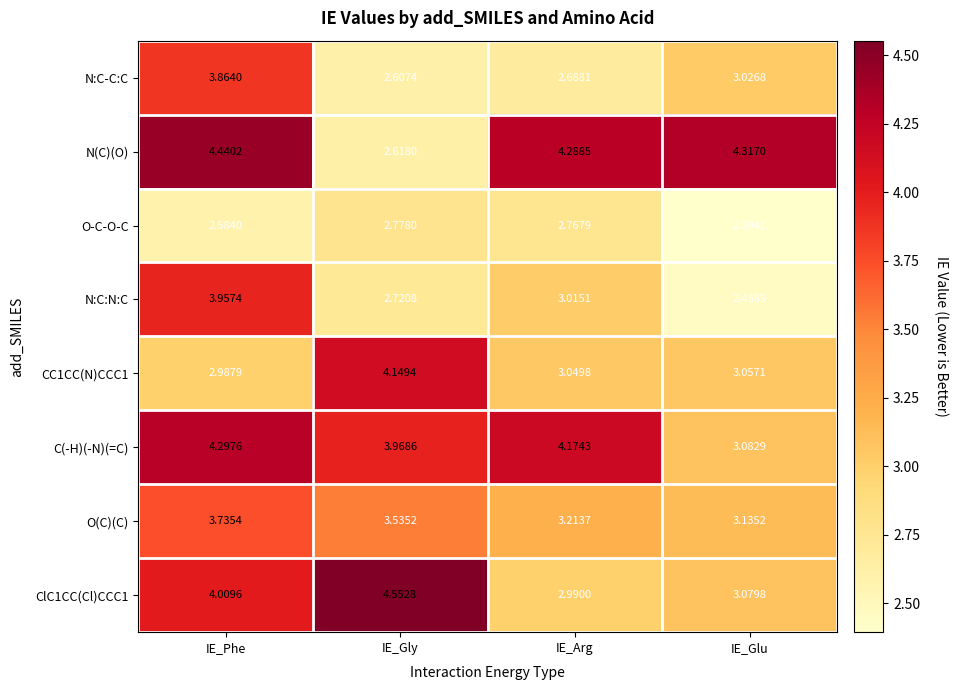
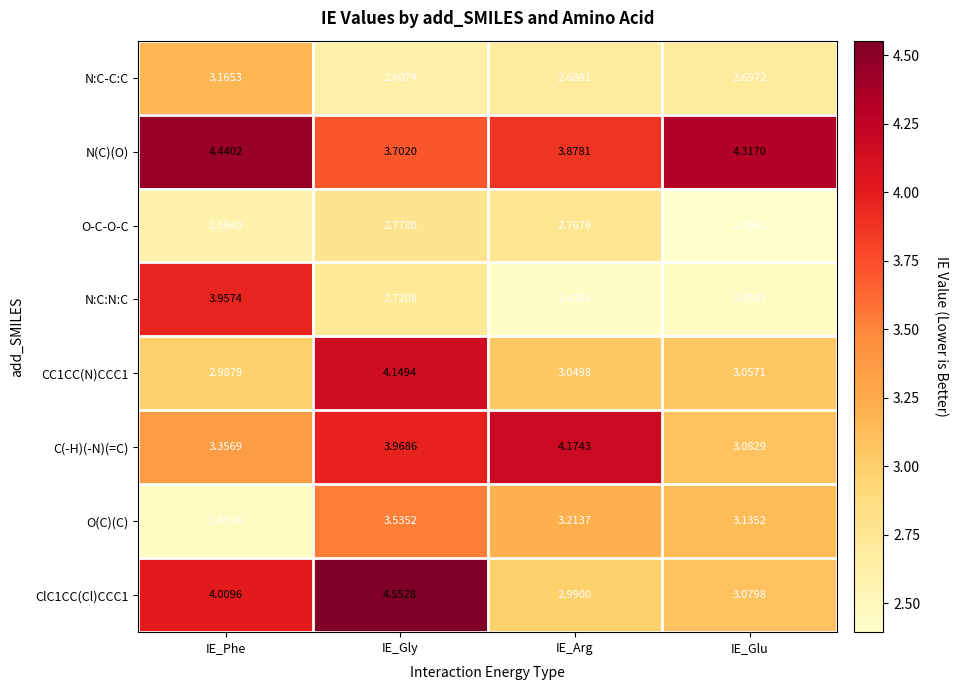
N:C-C:C, IE_Phe: 3.8640 -> 3.1653
N:C-C:C, IE_Glu: 3.0268 -> 2.6972
N(C)(O), IE_Gly: 2.6180 -> 3.7020
N(C)(O), IE_Arg: 4.2885 -> 3.8781
N:C:N:C, IE_Arg: 3.0151 -> 2.4384
C(-H)(-N)(=C), IE_Phe: 4.2976 -> 3.3569
O(C)(C), IE_Phe: 3.7354 -> 2.4516
